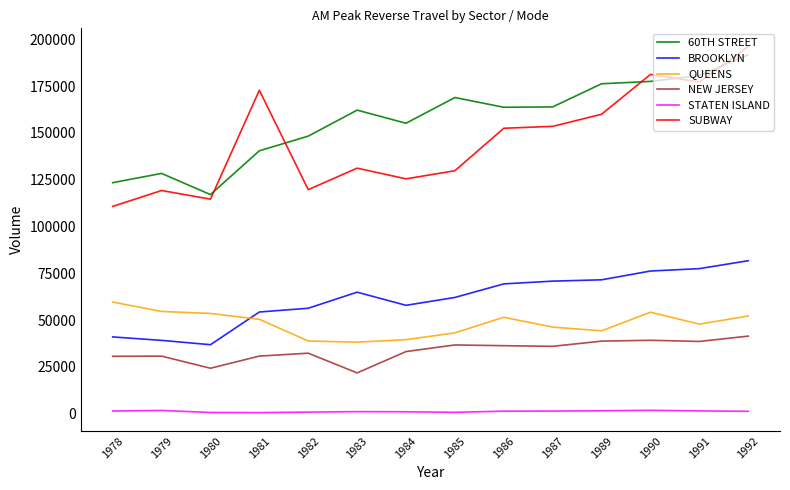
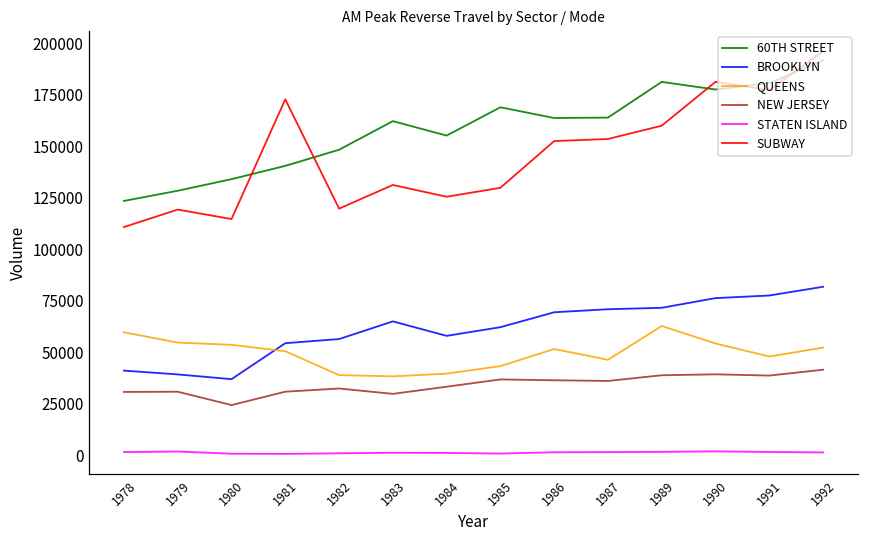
60TH STREET, 1980: 117000 -> 134000
NEW JERSEY, 1983: 22000 -> 30000
60TH STREET, 1989: 176000 -> 181000
QUEENS, 1989: 44000 -> 63000
